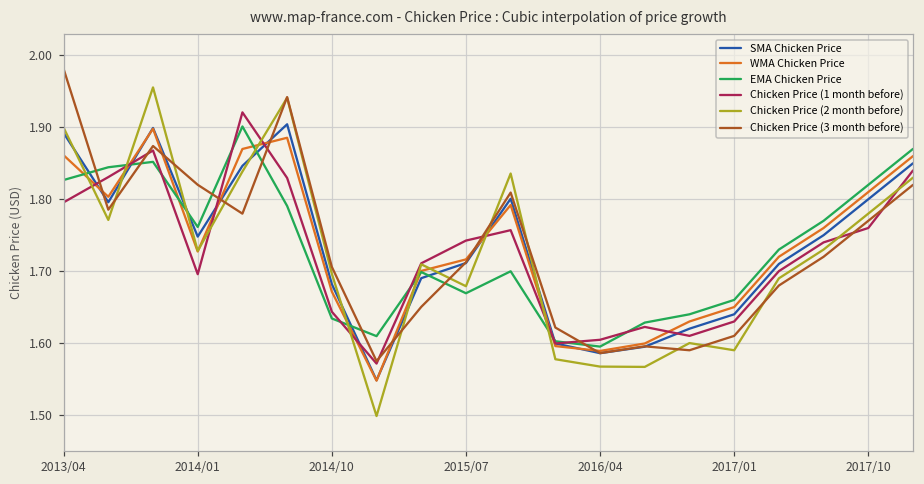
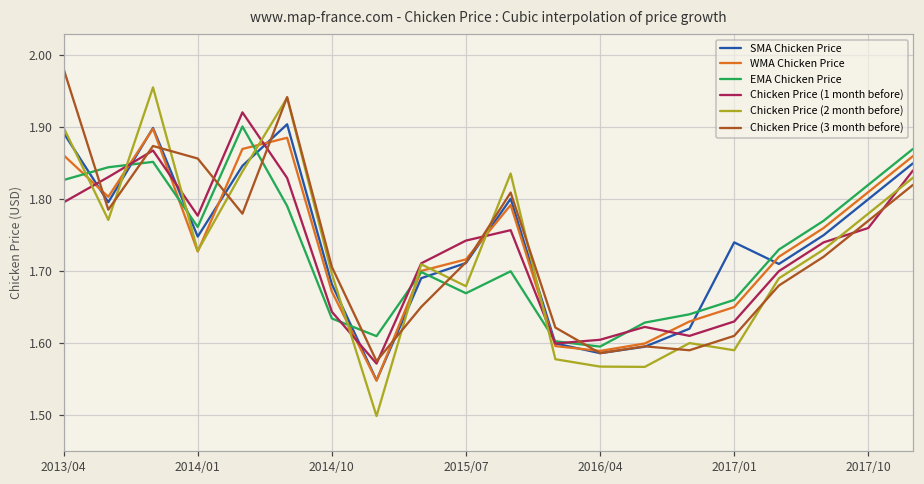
Chicken Price (1 month before), 2014/01: 1.70 -> 1.78
Chicken Price (3 month before), 2014/01: 1.82 -> 1.86
SMA Chicken Price, 2017/01: 1.64 -> 1.74
